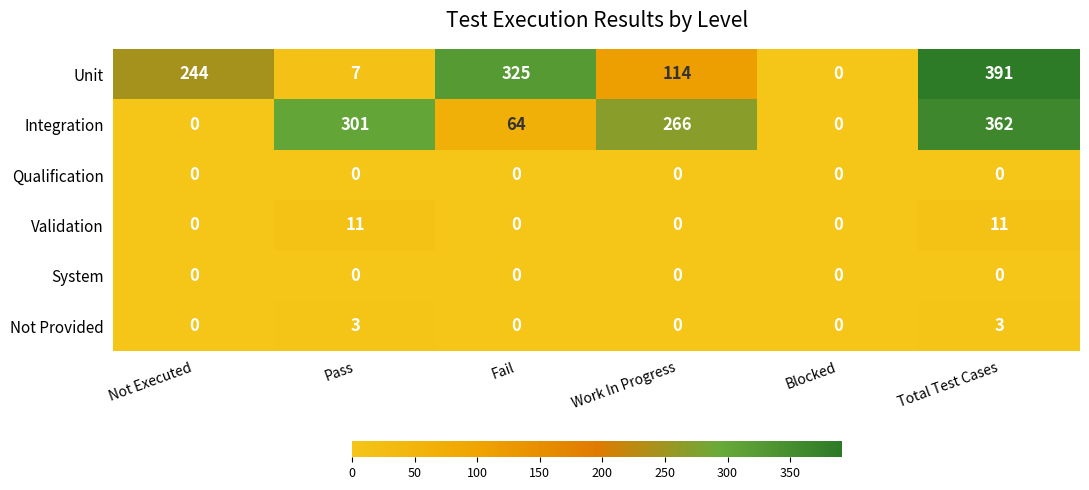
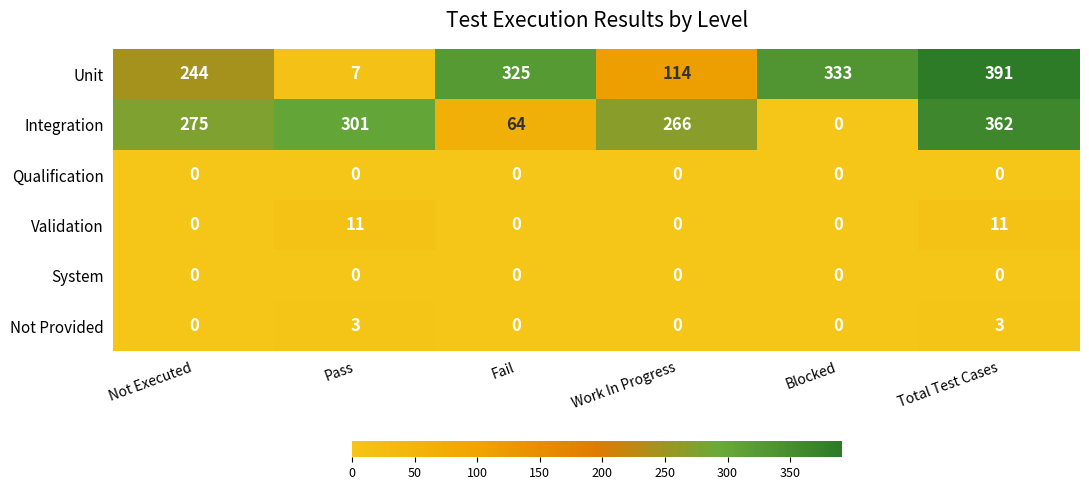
Unit, Blocked: 0 -> 333
Integration, Not Executed: 0 -> 275
